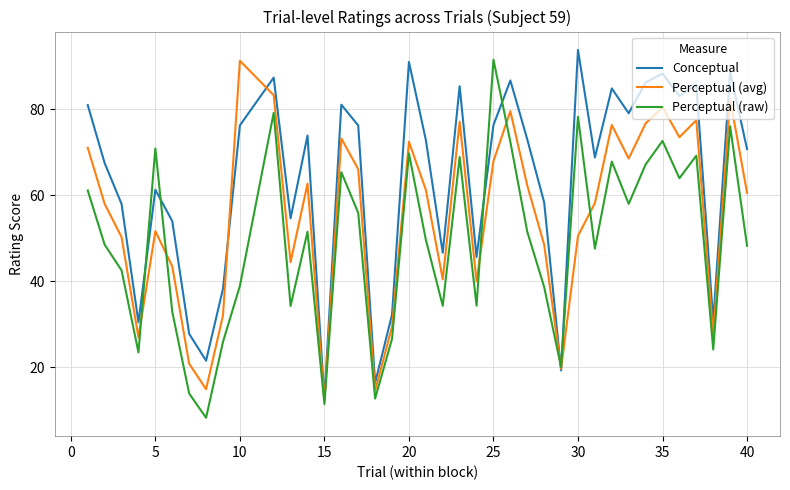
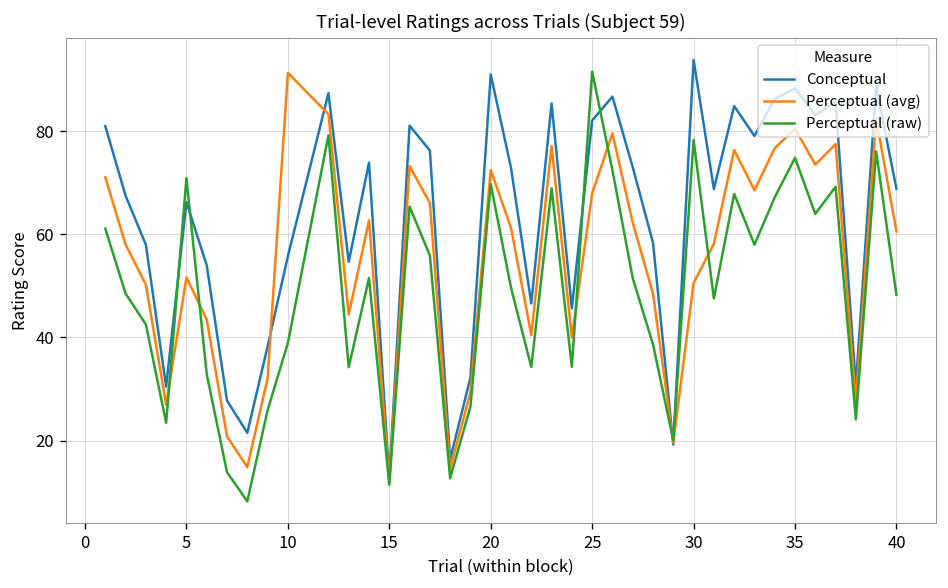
Conceptual, 5: 61 -> 66
Conceptual, 10: 76 -> 56
Conceptual, 25: 76 -> 82
Perceptual (raw), 35: 73 -> 75
Conceptual, 40: 71 -> 69
